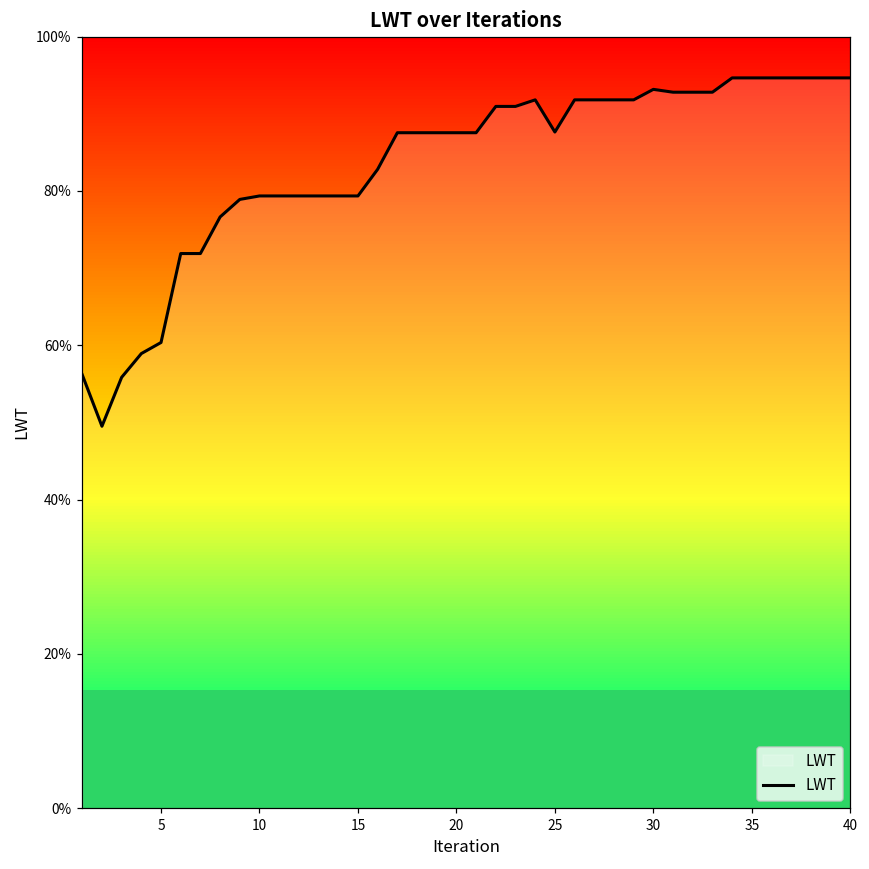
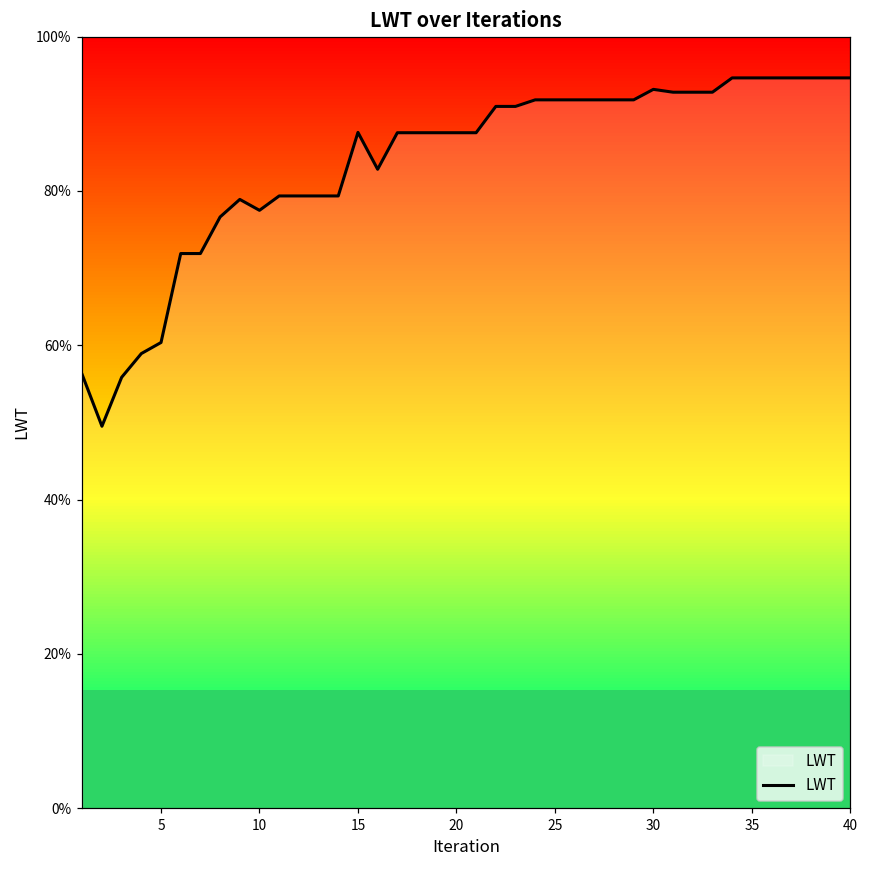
10: 79% -> 77%
15: 79% -> 88%
25: 88% -> 92%
